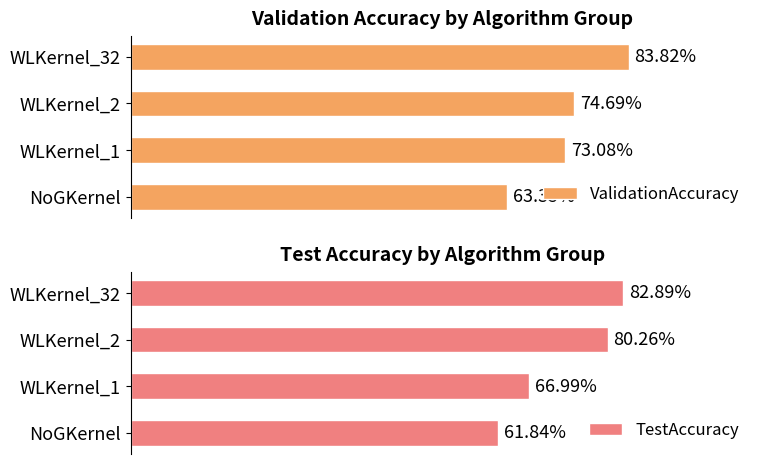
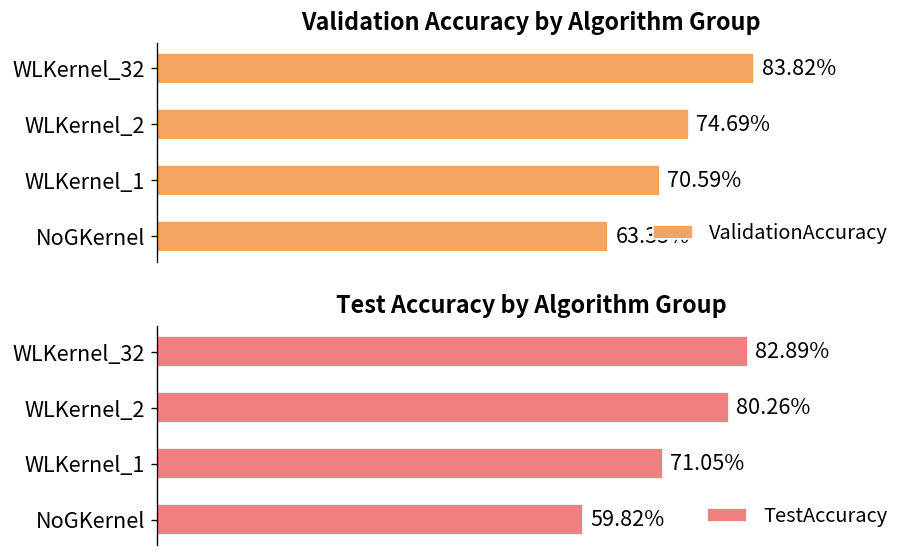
Validation Accuracy by Algorithm Group, WLKernel_1: 73.08% -> 70.59%
Test Accuracy by Algorithm Group, WLKernel_1: 66.99% -> 71.05%
Test Accuracy by Algorithm Group, NoGKernel: 61.84% -> 59.82%
